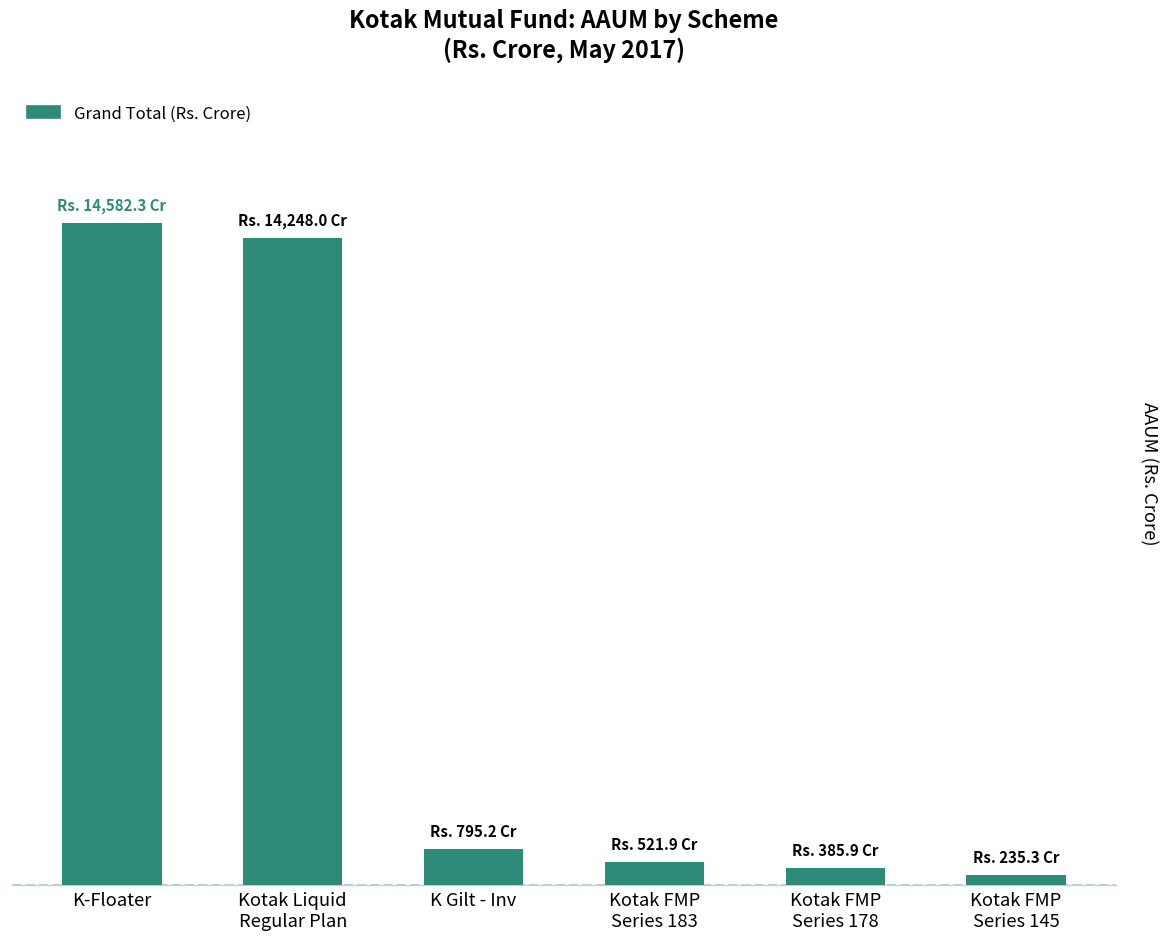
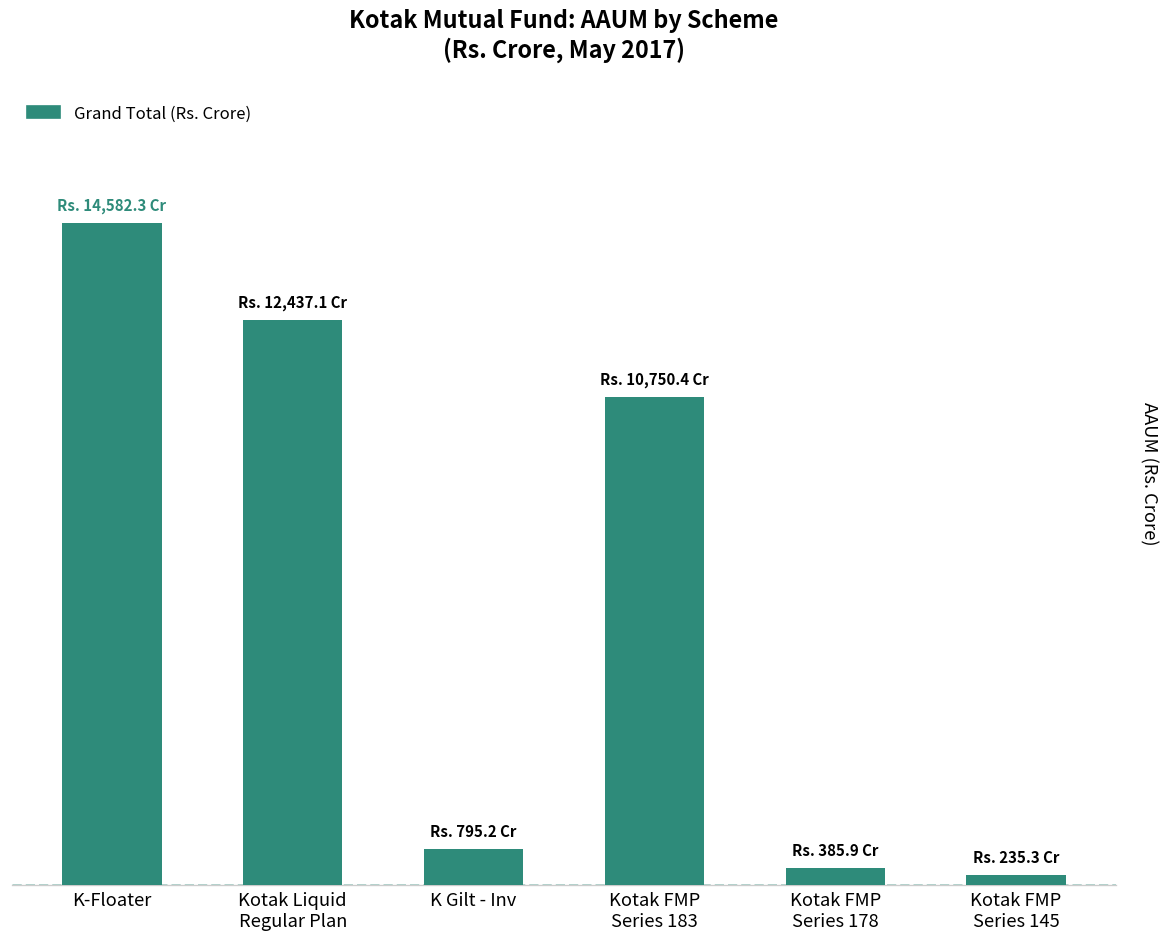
Kotak Liquid Regular Plan: 14,248.0 -> 12,437.1
Kotak FMP Series 183: 521.9 -> 10,750.4
